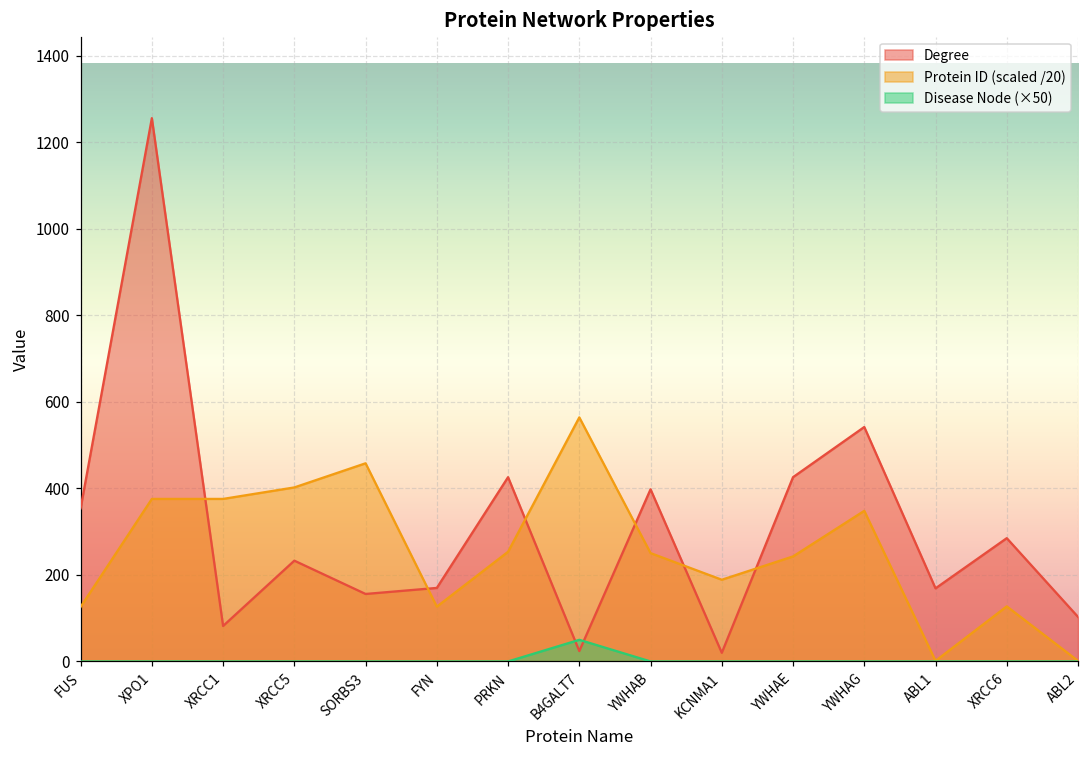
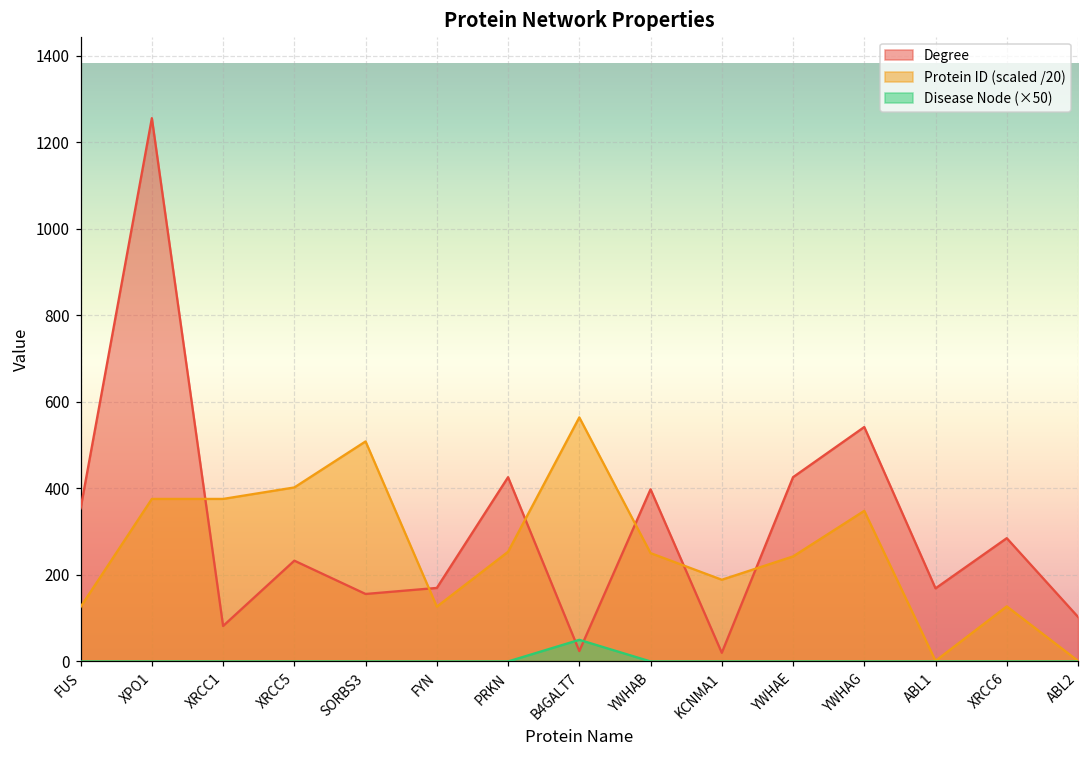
Protein ID (scaled /20), SORBS3: 460 -> 510
